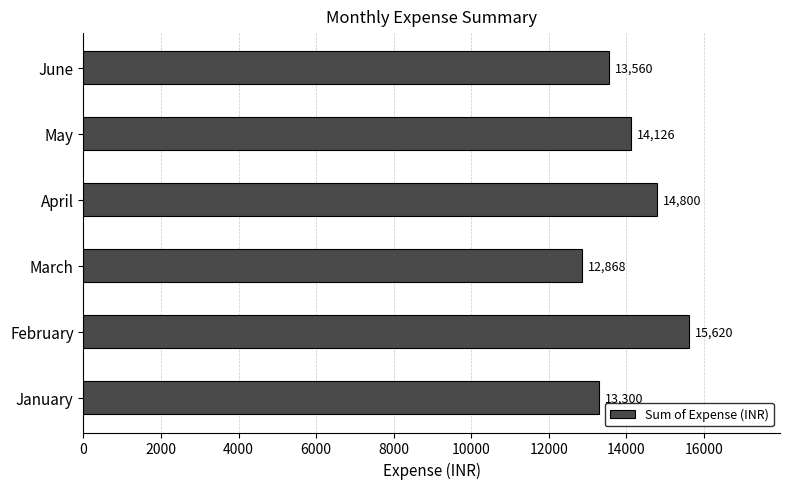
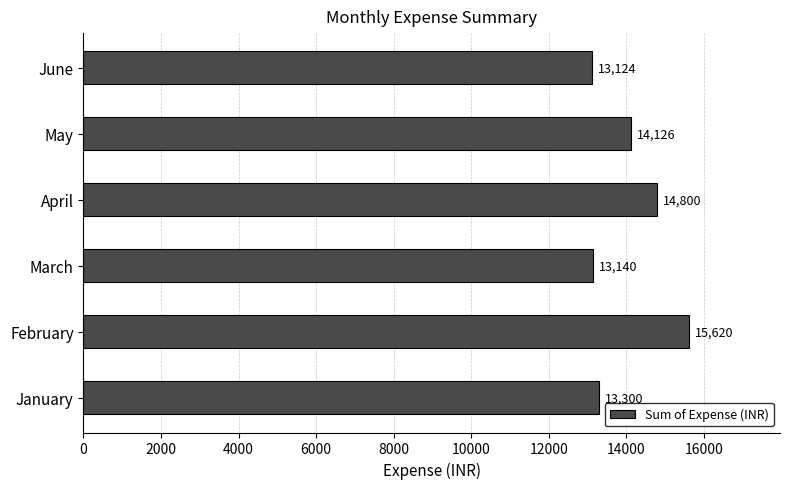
June: 13,560 -> 13,124
March: 12,868 -> 13,140
